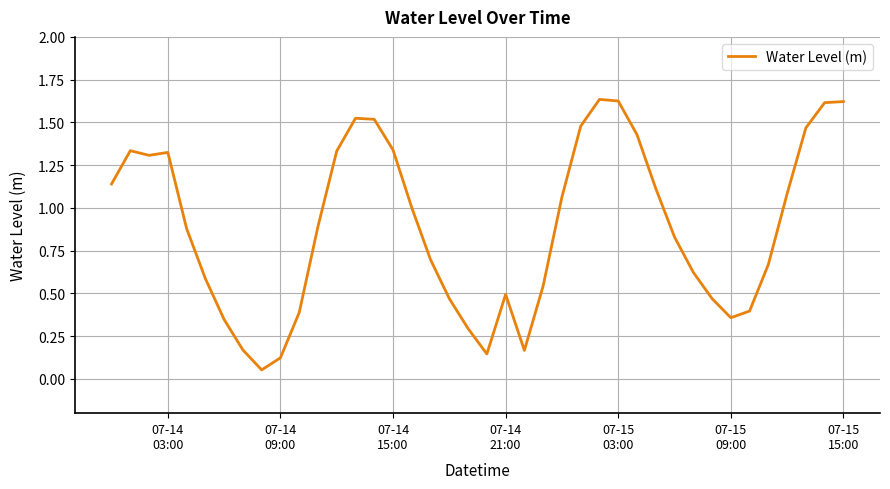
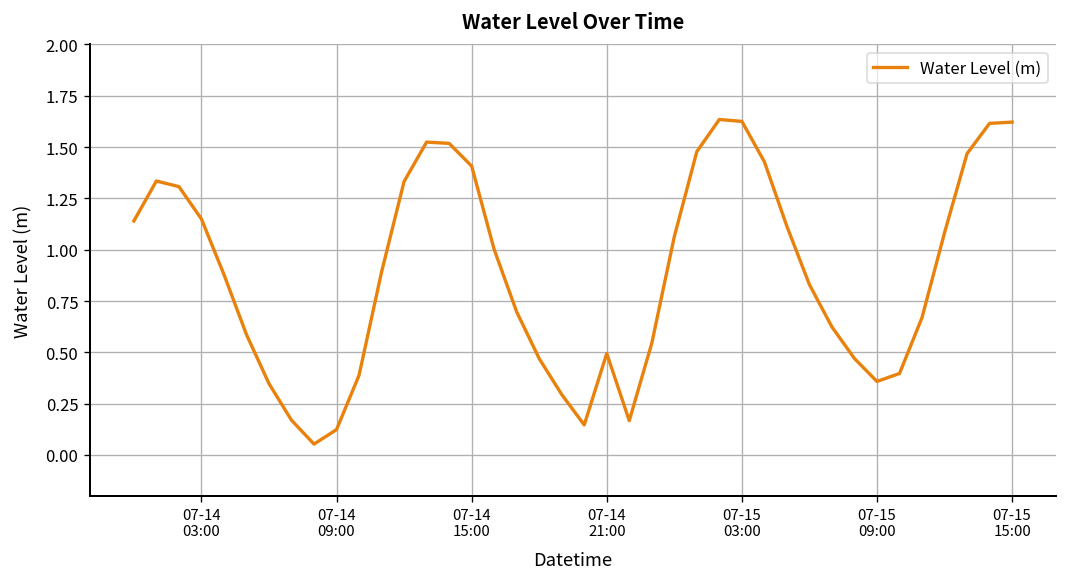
07-14 03:00: 1.32 -> 1.15
07-14 15:00: 1.34 -> 1.41
